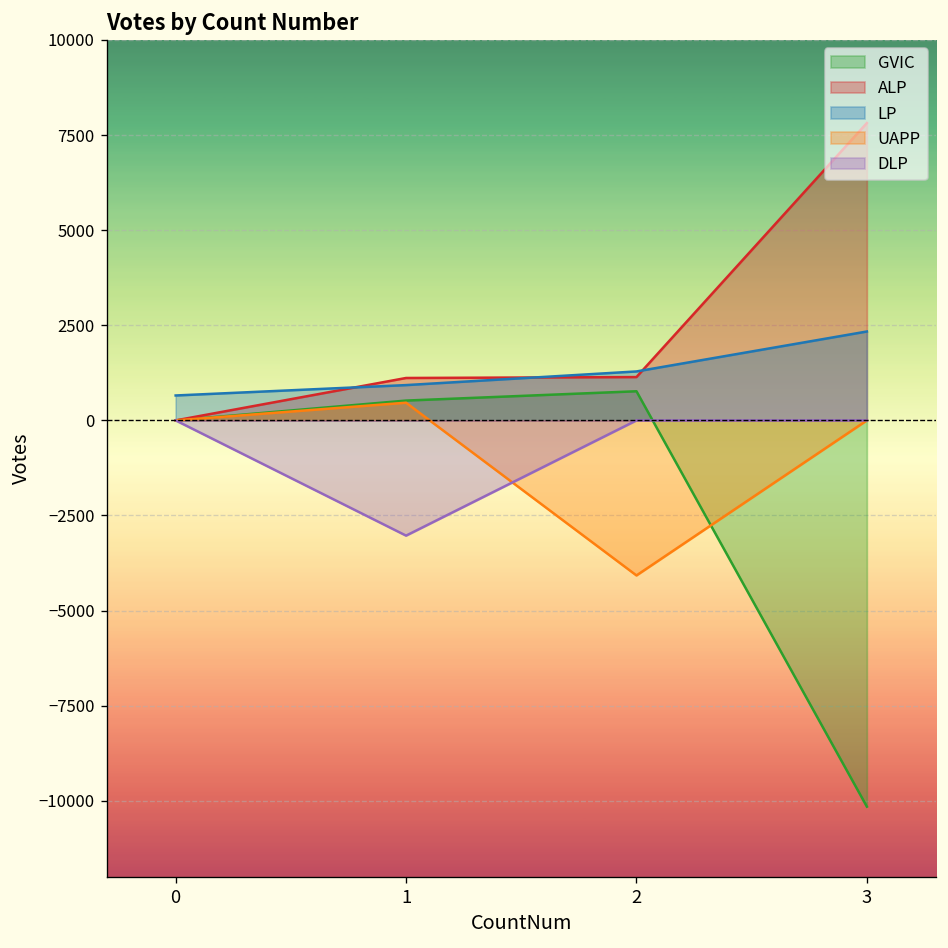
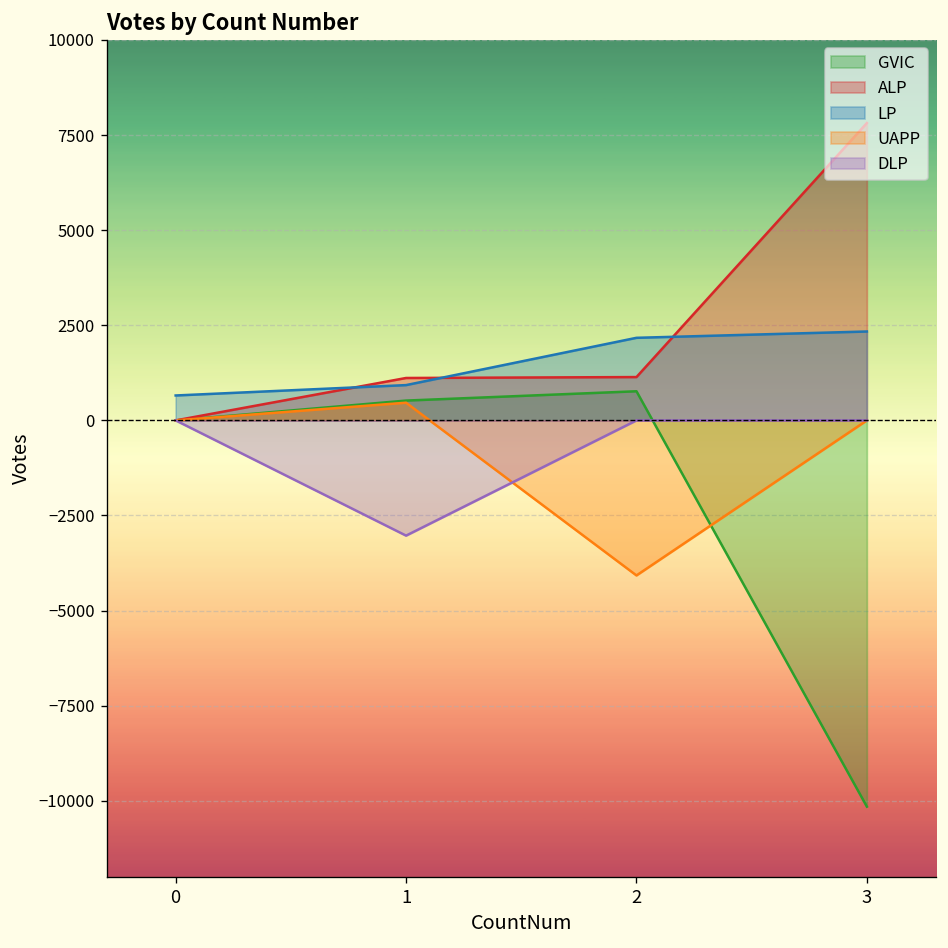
LP, 2: 1300 -> 2200
